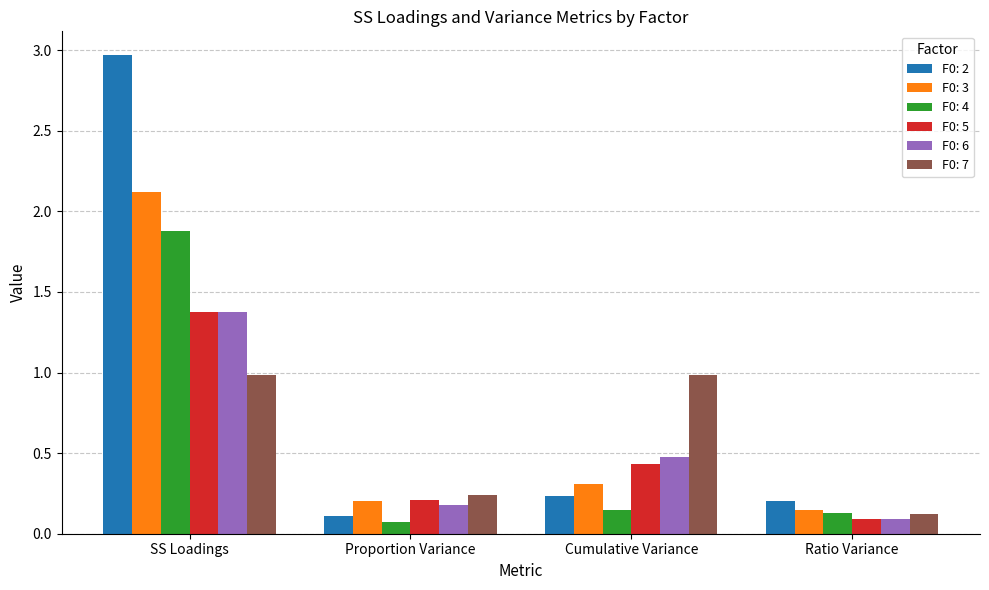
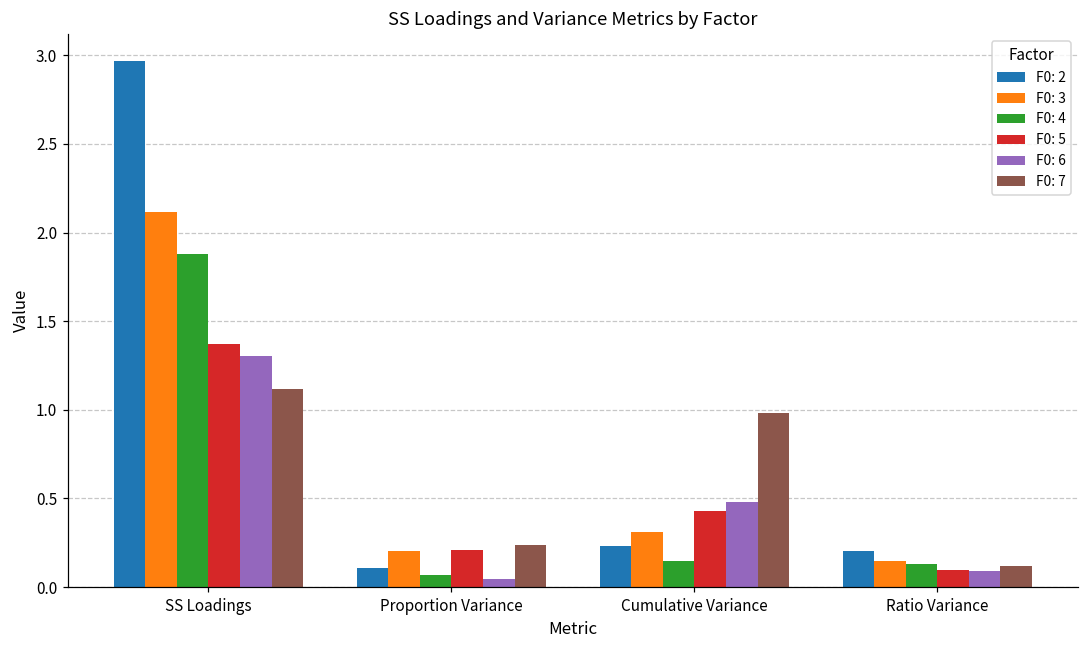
F0: 6, SS Loadings: 1.38 -> 1.30
F0: 7, SS Loadings: 0.98 -> 1.12
F0: 6, Proportion Variance: 0.18 -> 0.05
